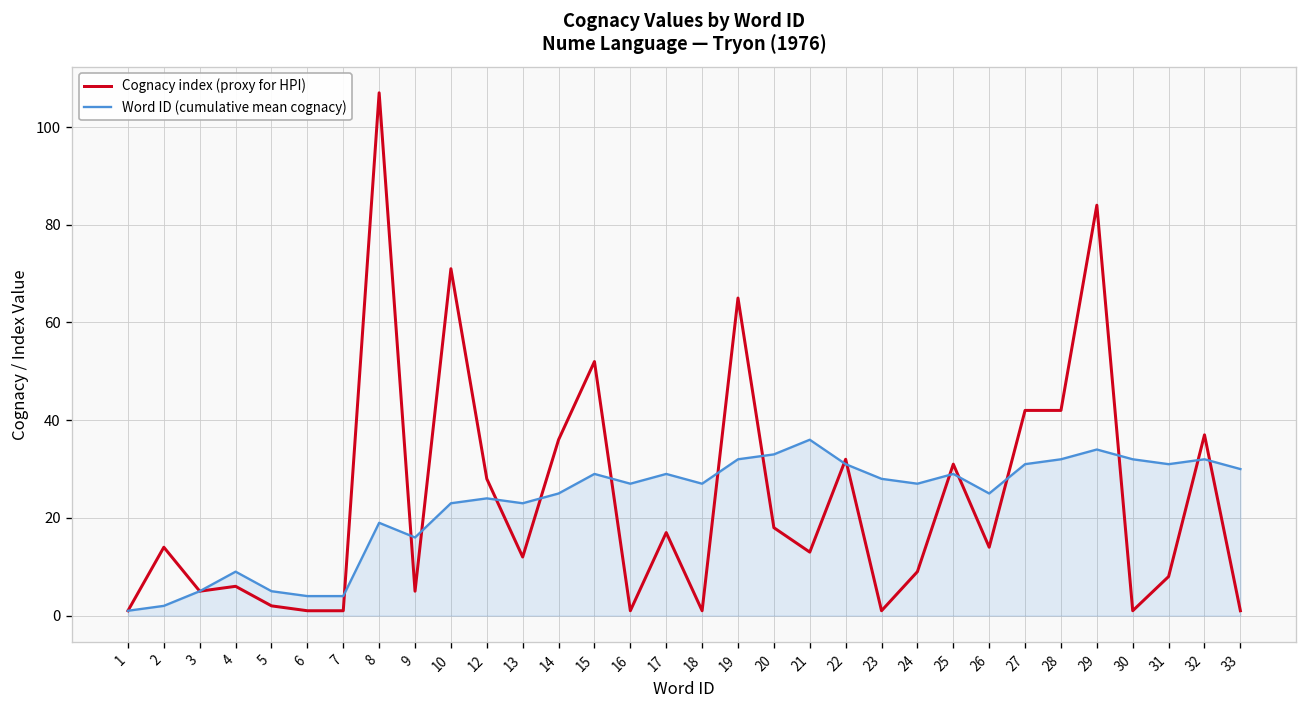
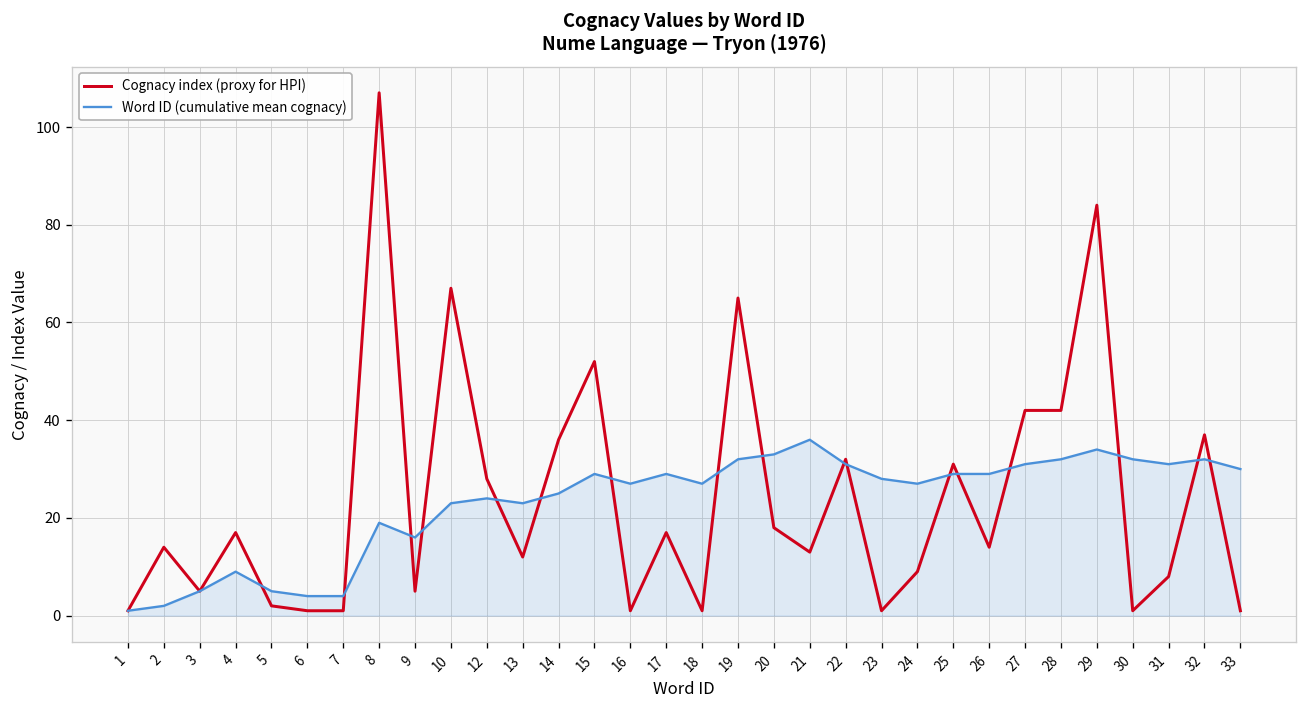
Cognacy index (proxy for HPI), 4: 6 -> 17
Cognacy index (proxy for HPI), 10: 71 -> 67
Word ID (cumulative mean cognacy), 26: 25 -> 29
